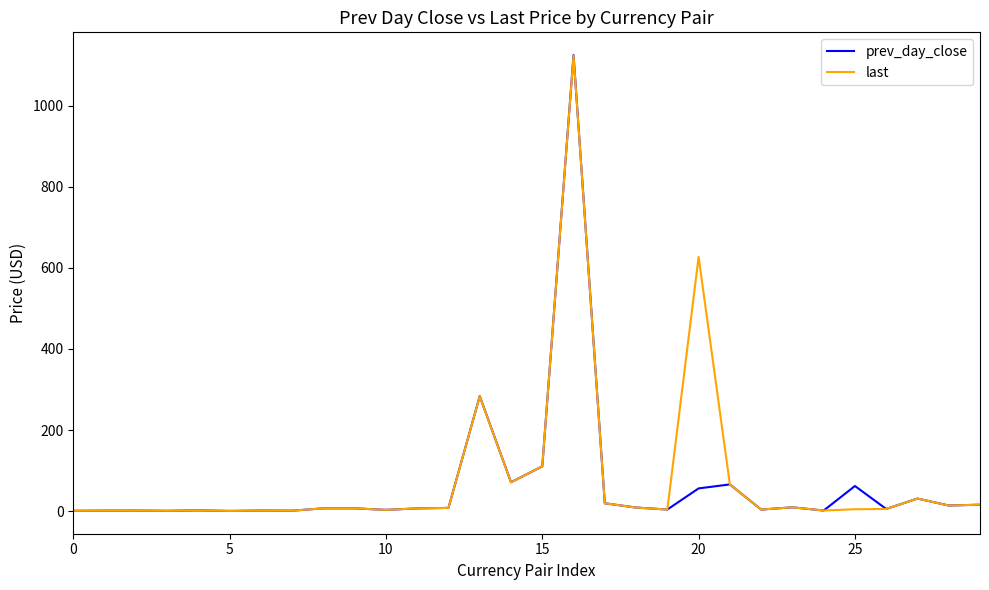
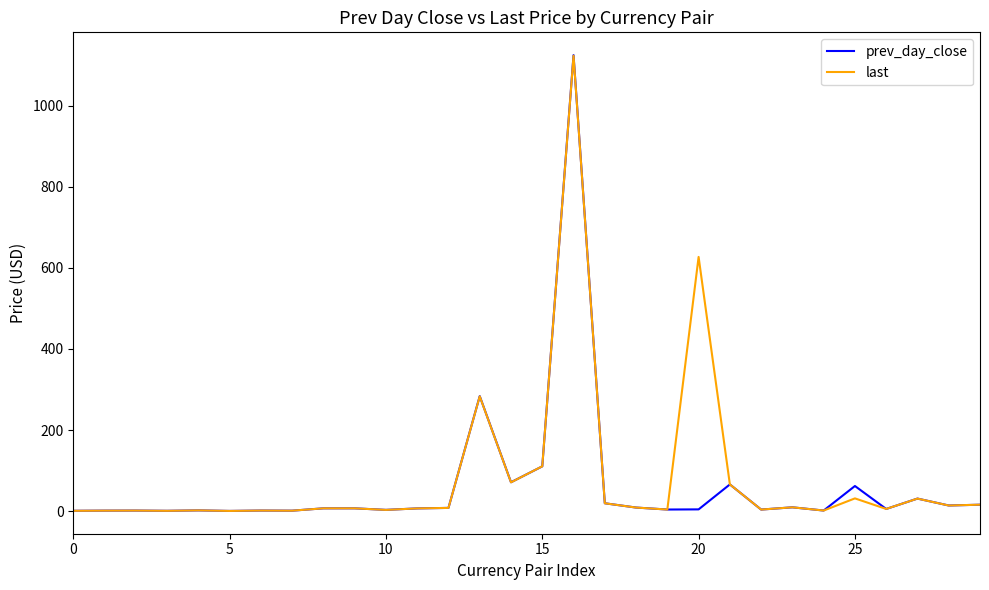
prev_day_close, 20: 60 -> 0
last, 25: 0 -> 30
